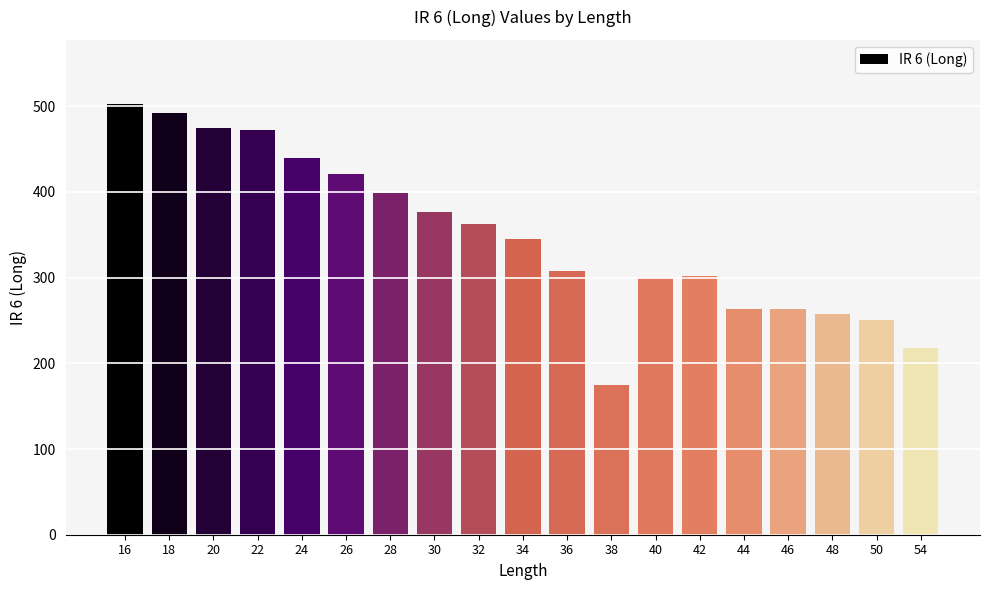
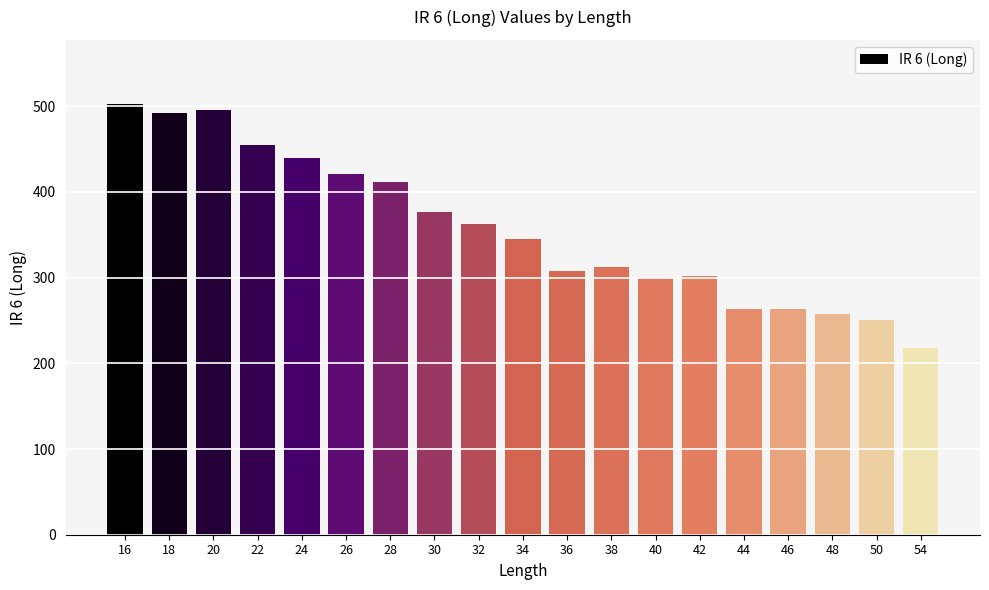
20: 470 -> 500
22: 470 -> 460
28: 400 -> 410
38: 180 -> 310
